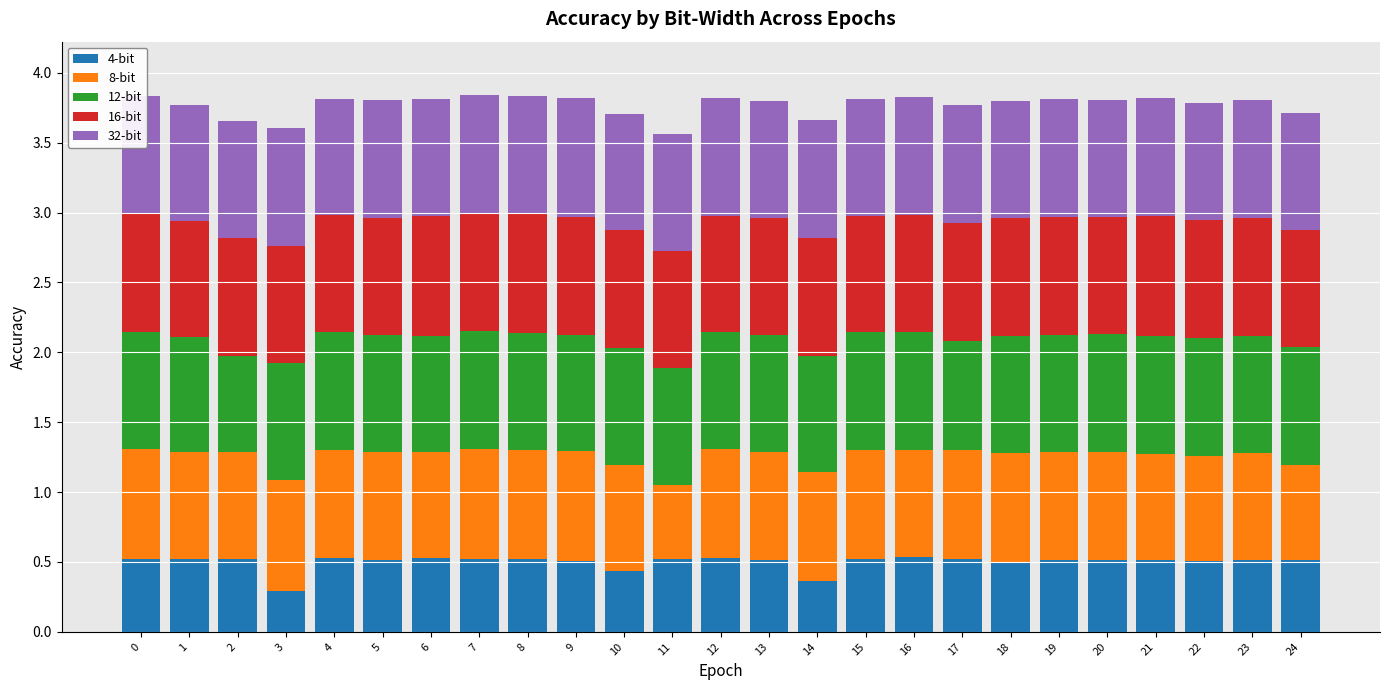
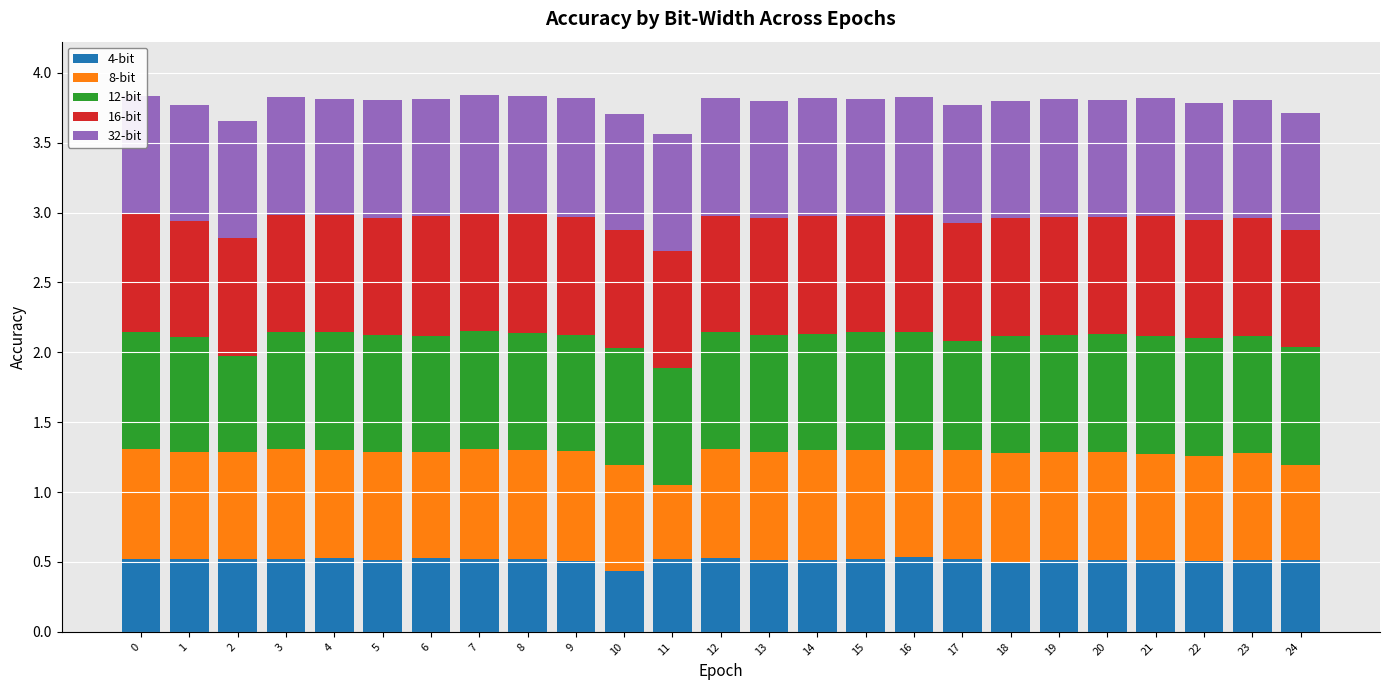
4-bit, 3: 0.30 -> 0.52
4-bit, 14: 0.36 -> 0.52
